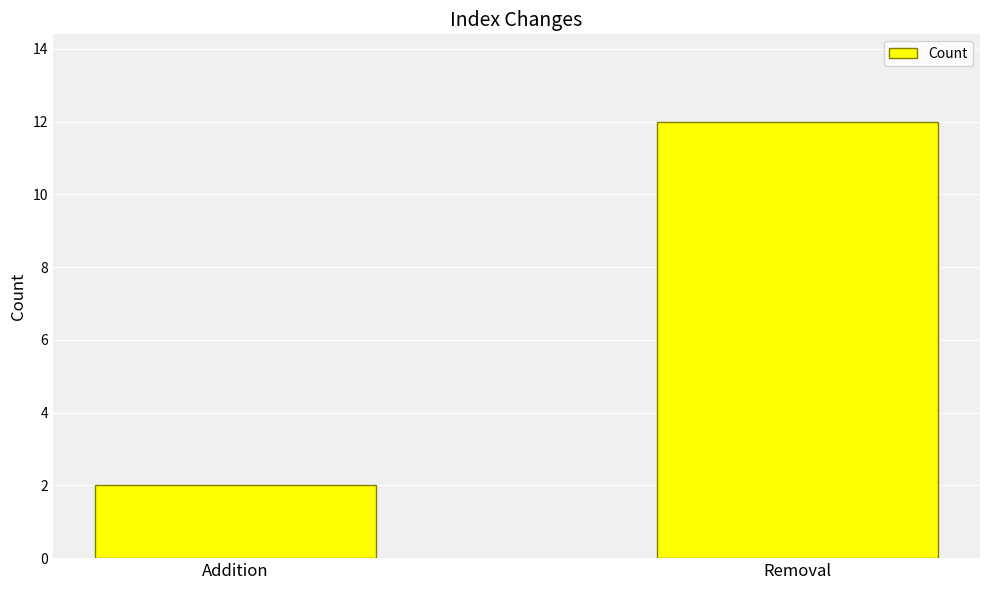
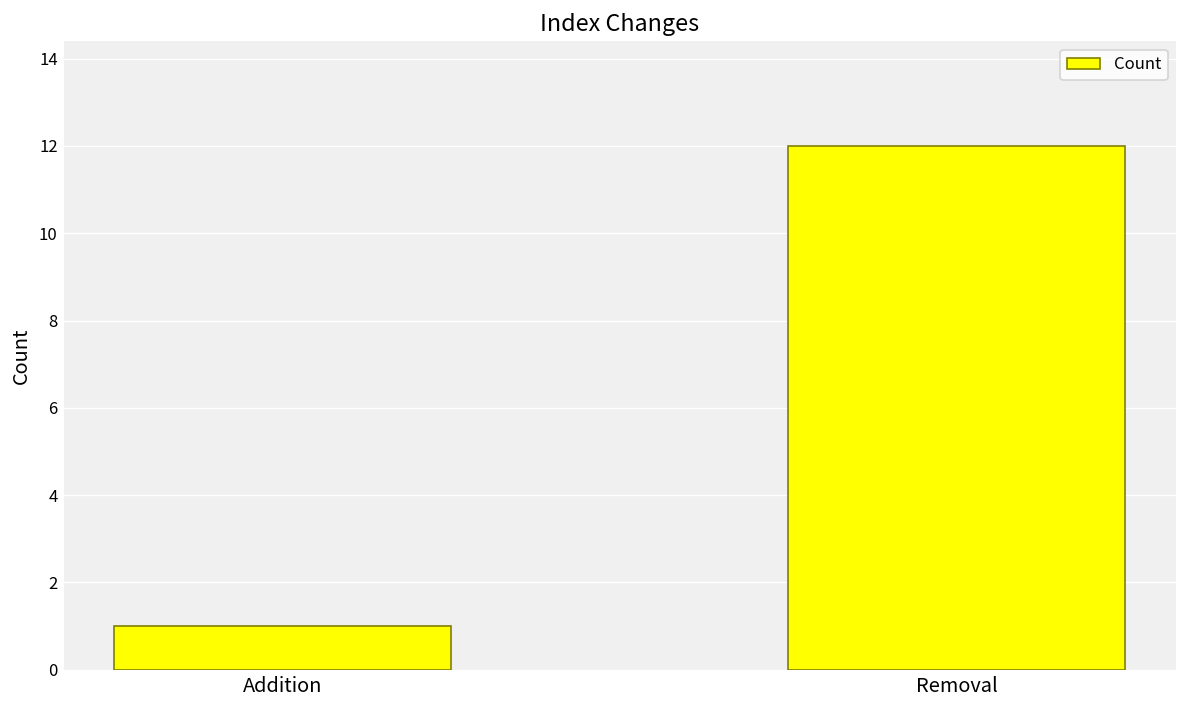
Addition: 2 -> 1
